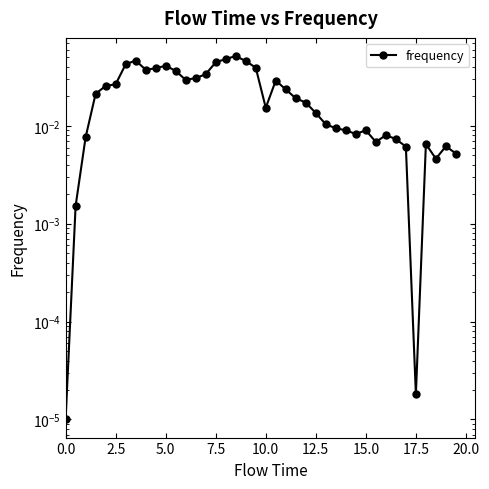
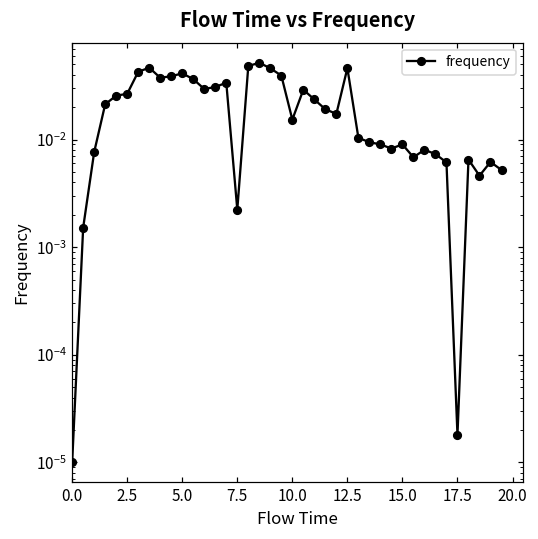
7.5: 0.04 -> 0.0022
12.5: 0.014 -> 0.05
